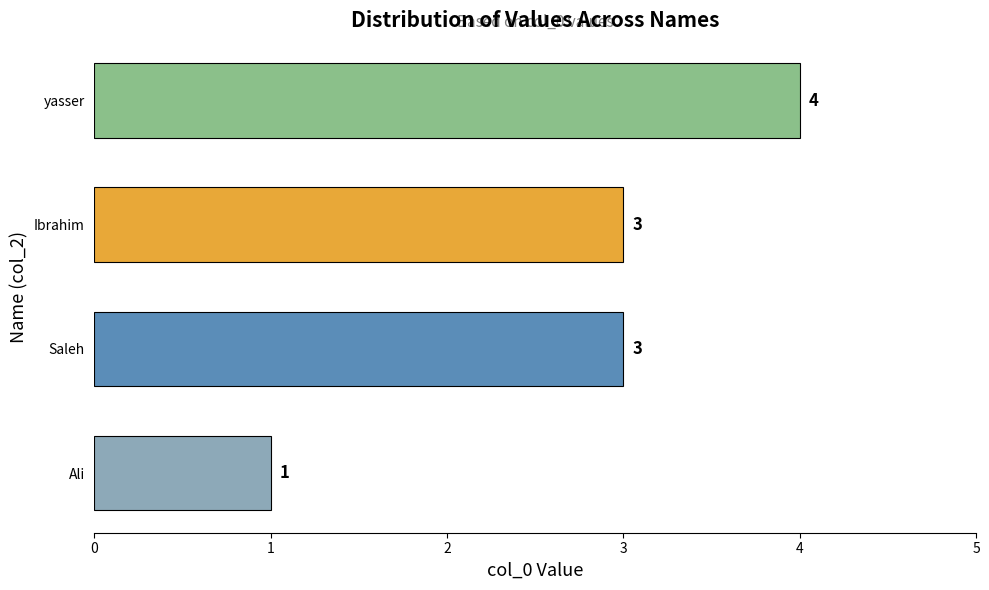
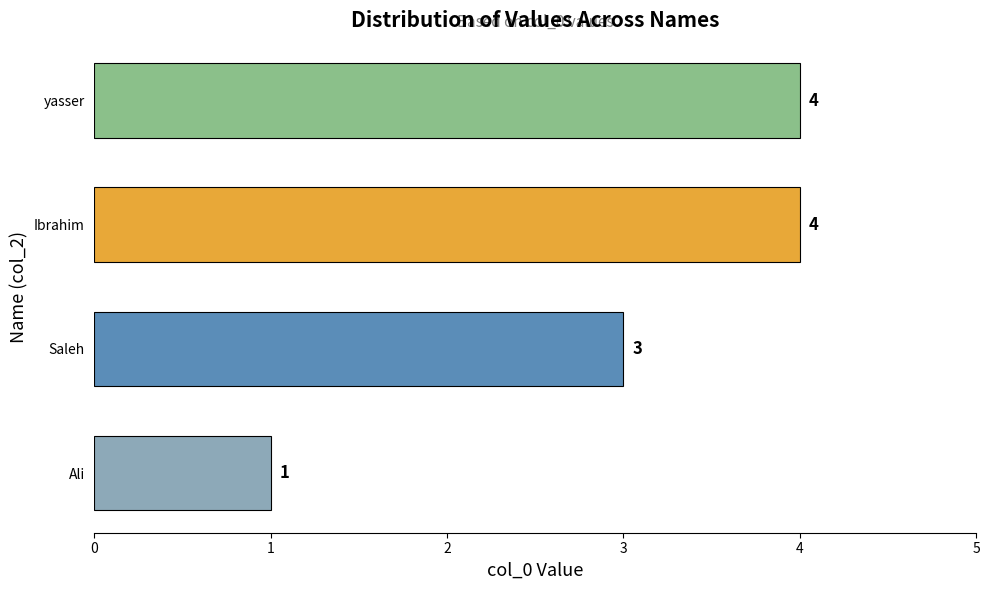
Ibrahim: 3 -> 4
